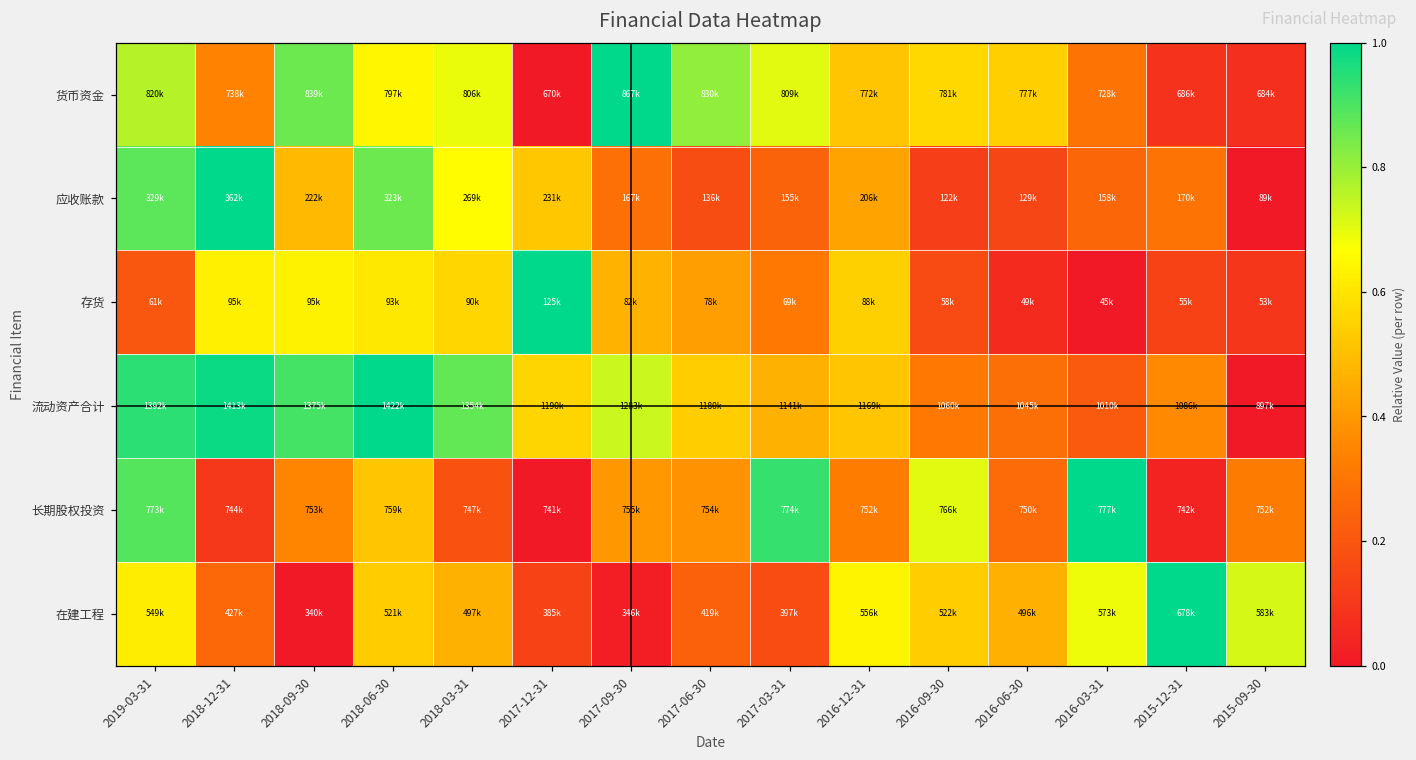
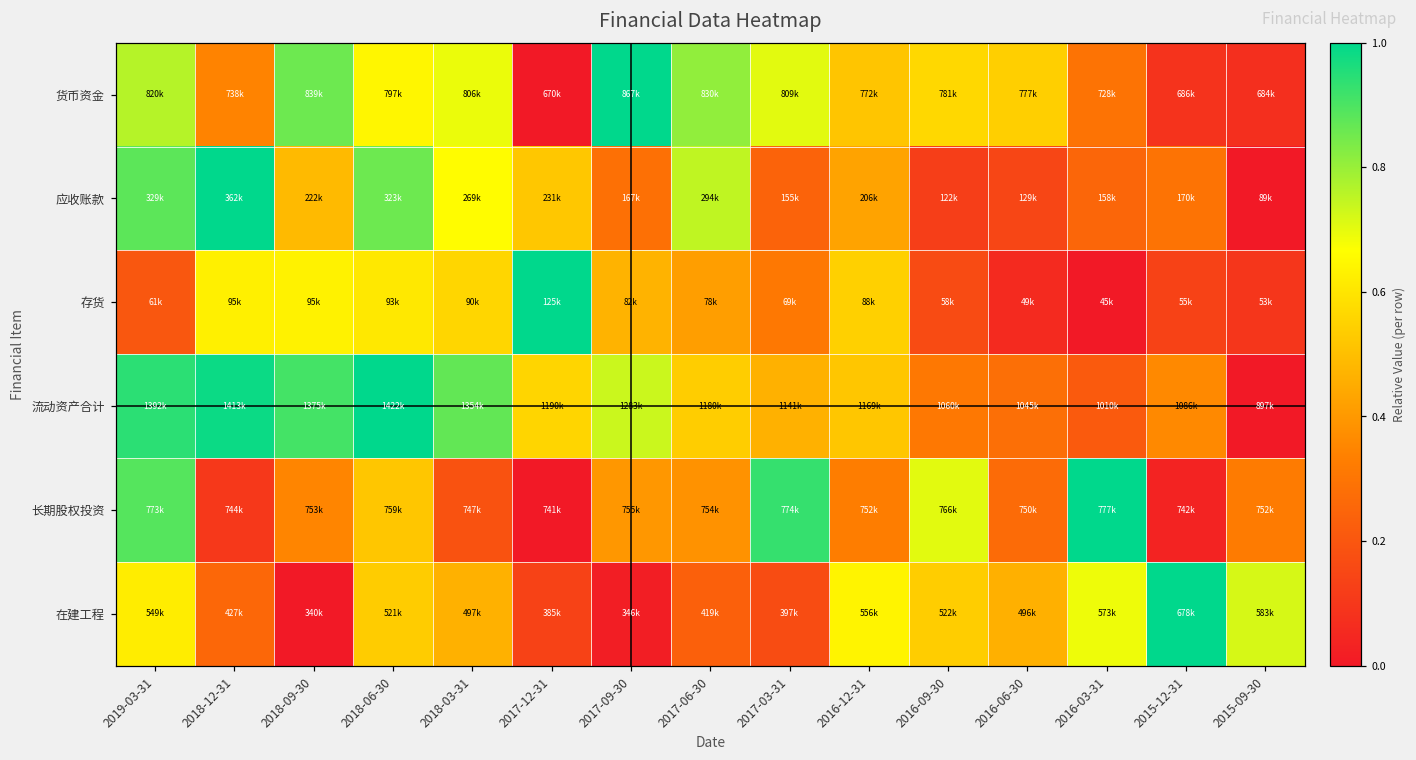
应收账款, 2017-06-30: 136k -> 294k
